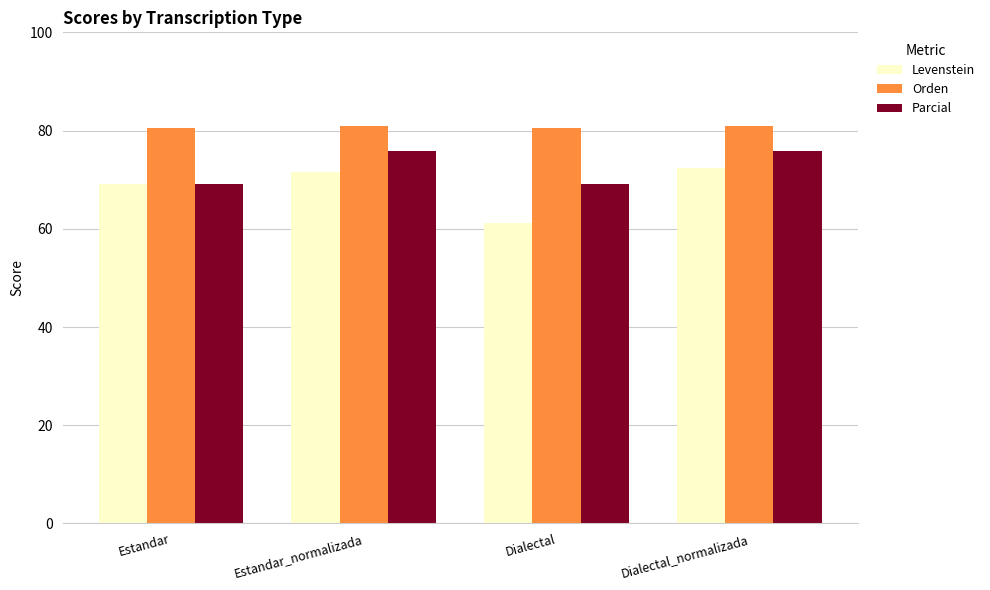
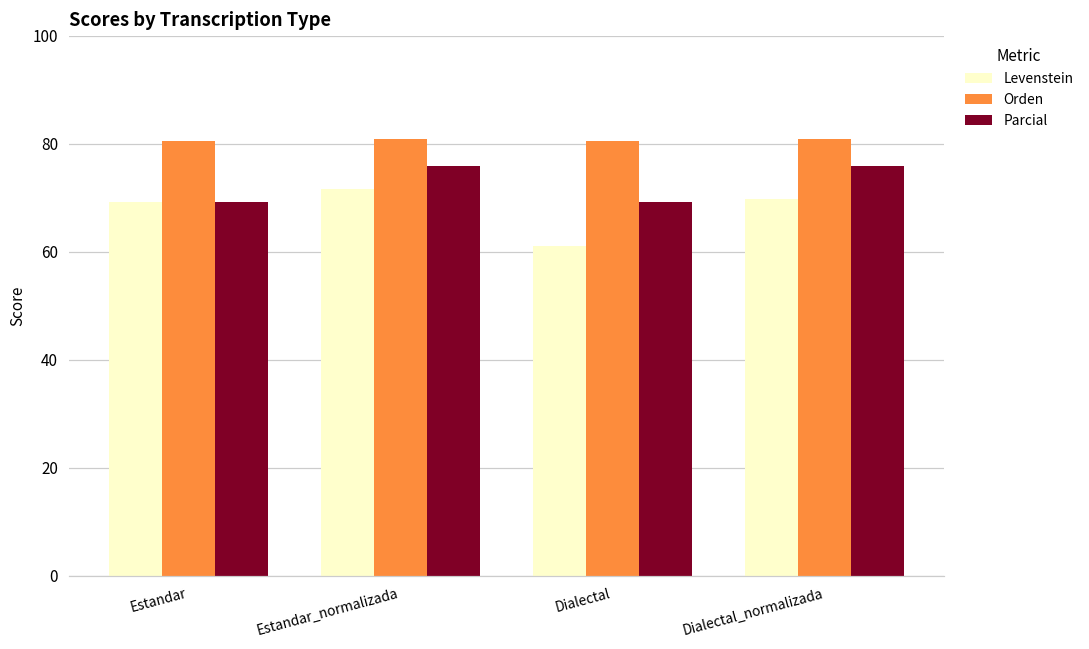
Levenstein, Dialectal_normalizada: 72 -> 70
